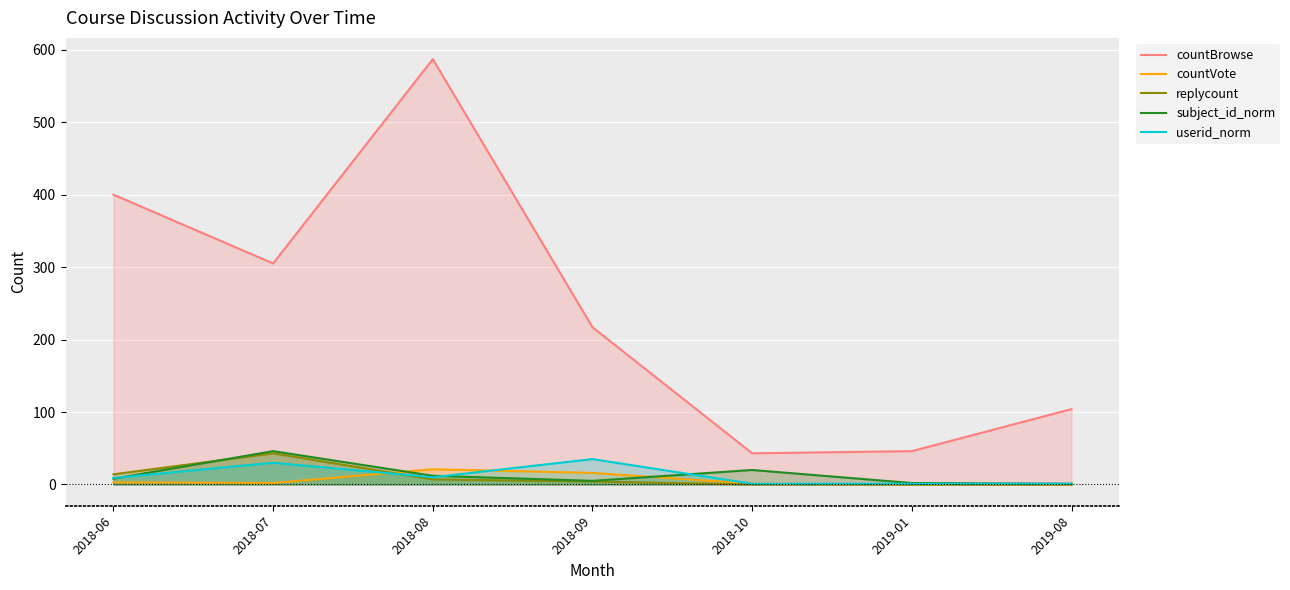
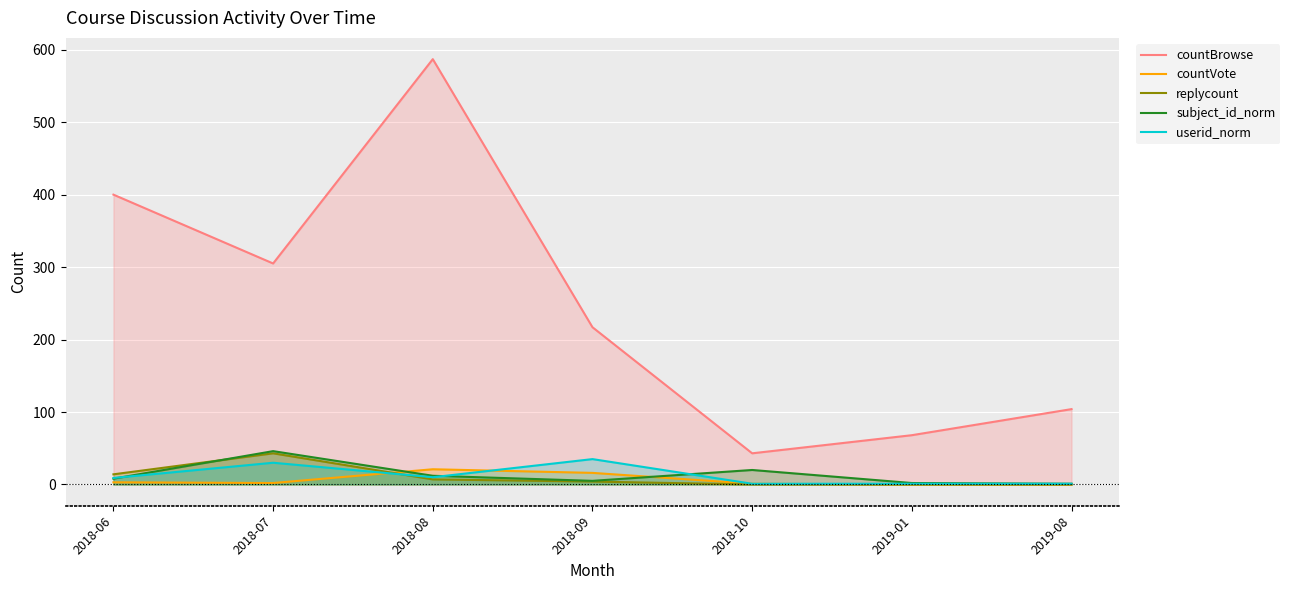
countBrowse, 2019-01: 50 -> 70
